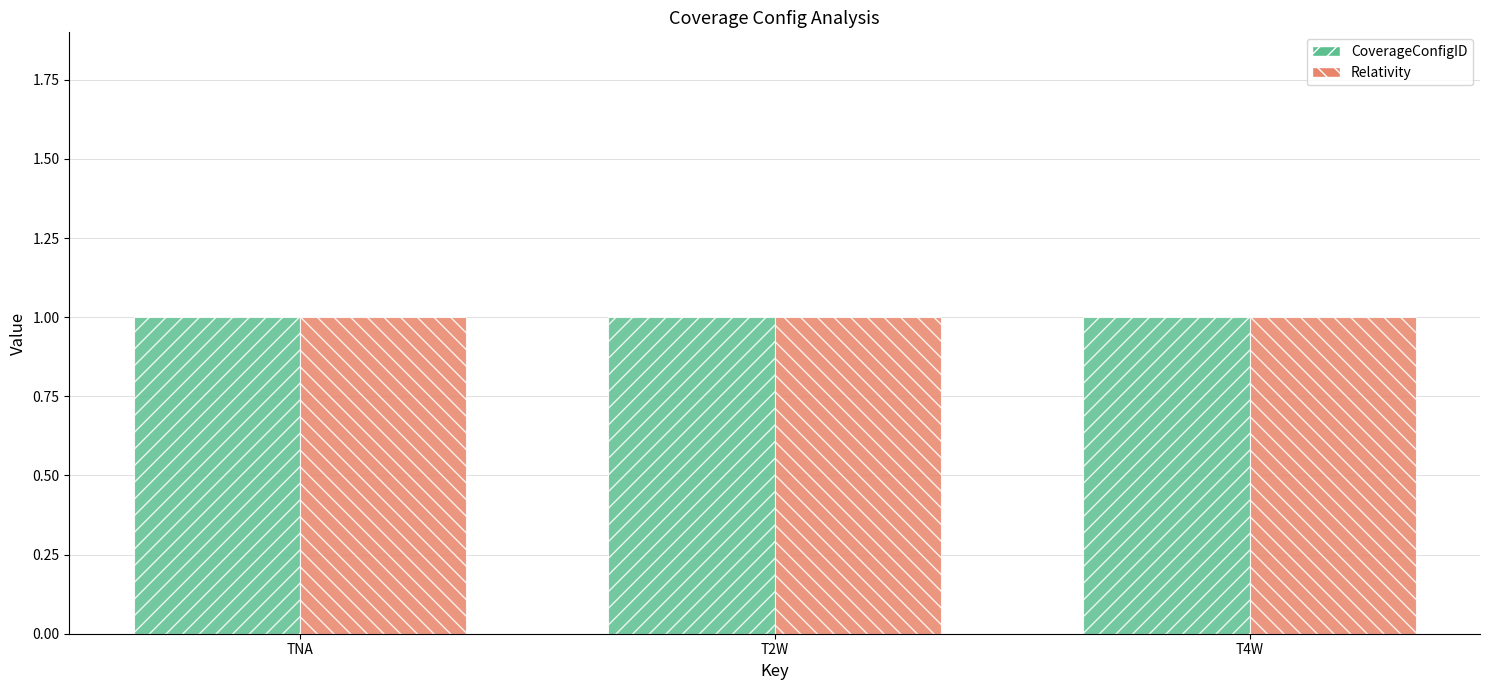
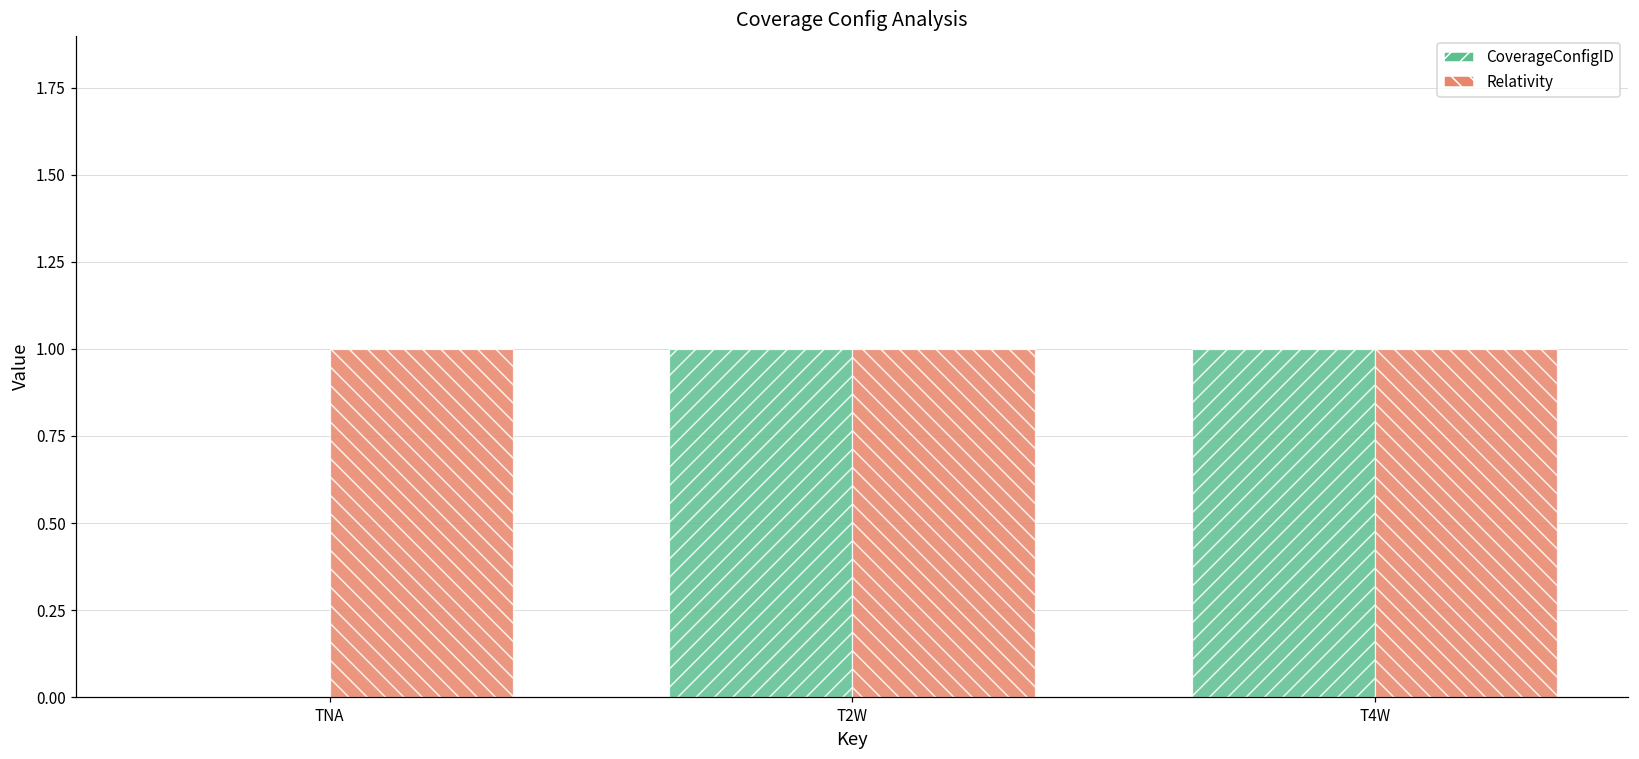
CoverageConfigID, TNA: 1 -> 0
